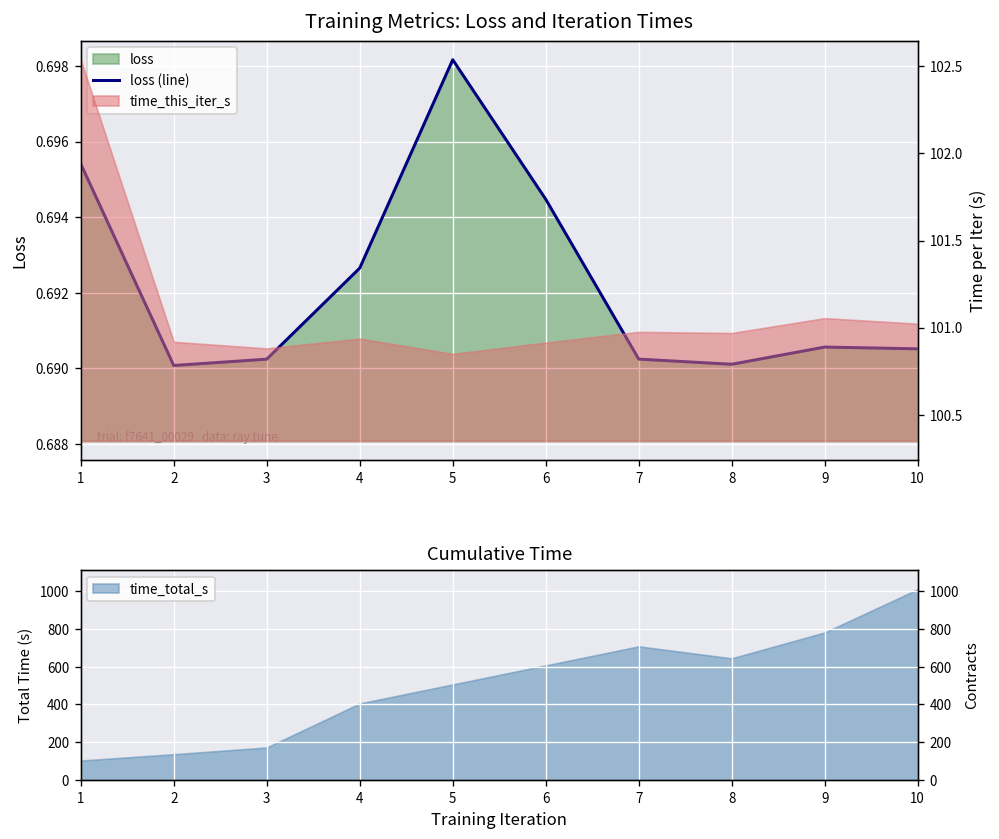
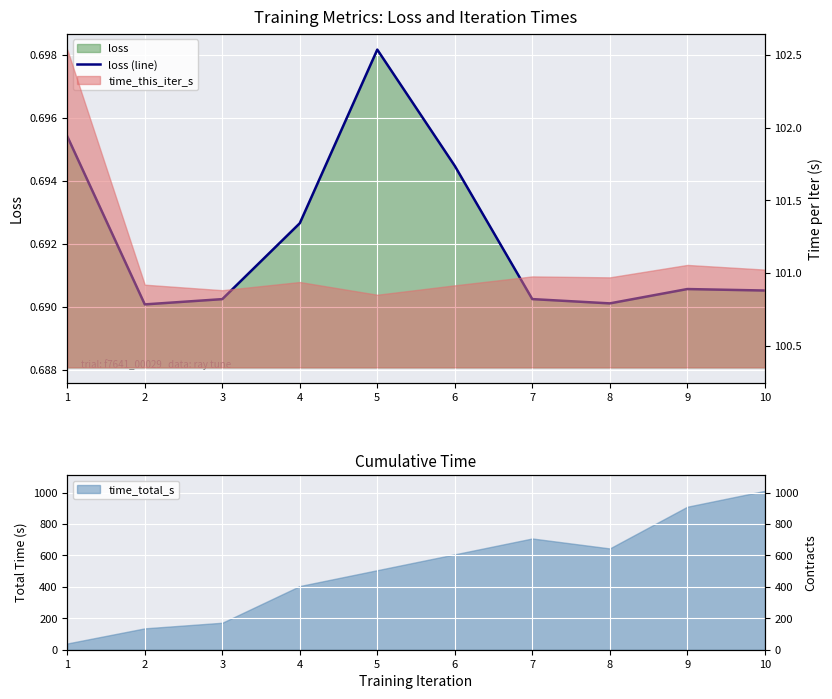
Cumulative Time, 1: 100 -> 40
Cumulative Time, 9: 780 -> 910
